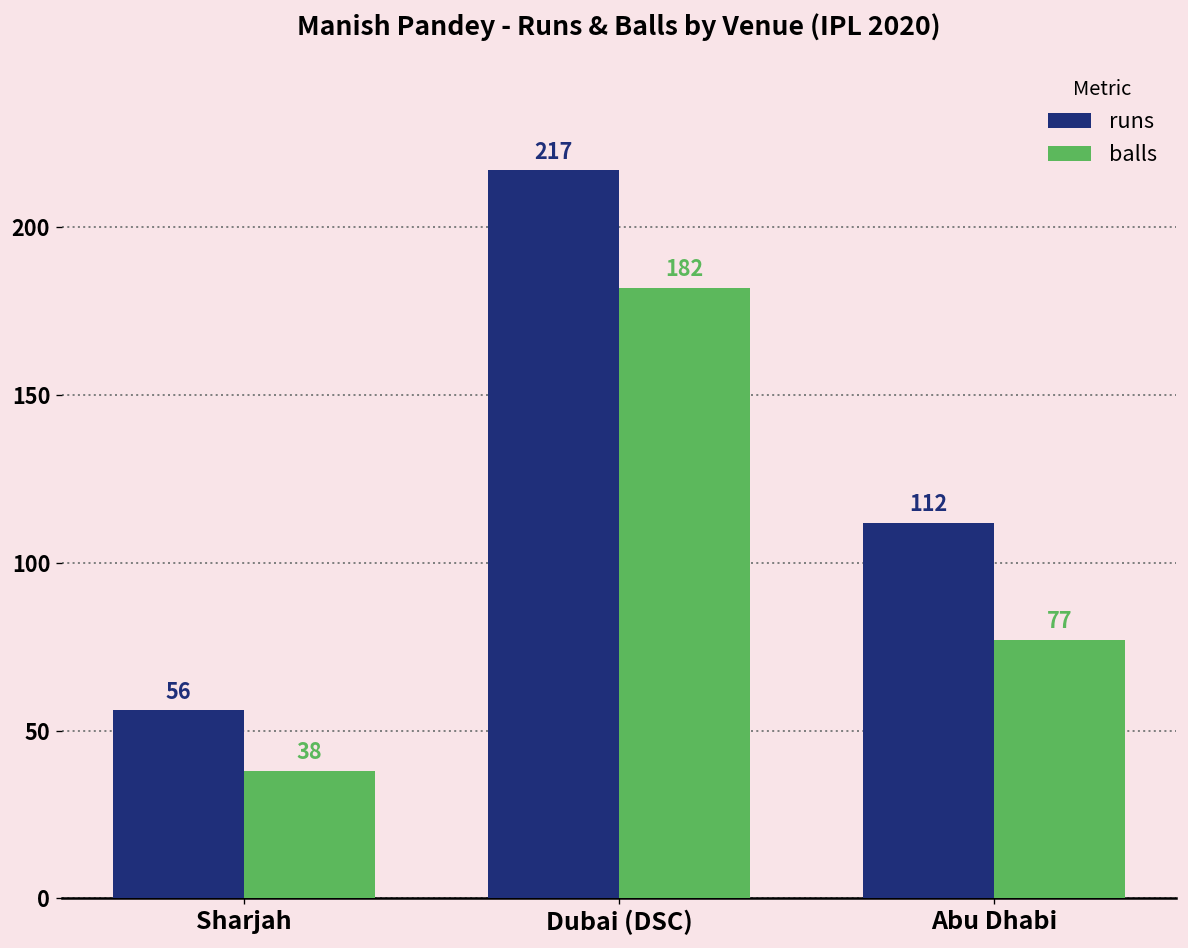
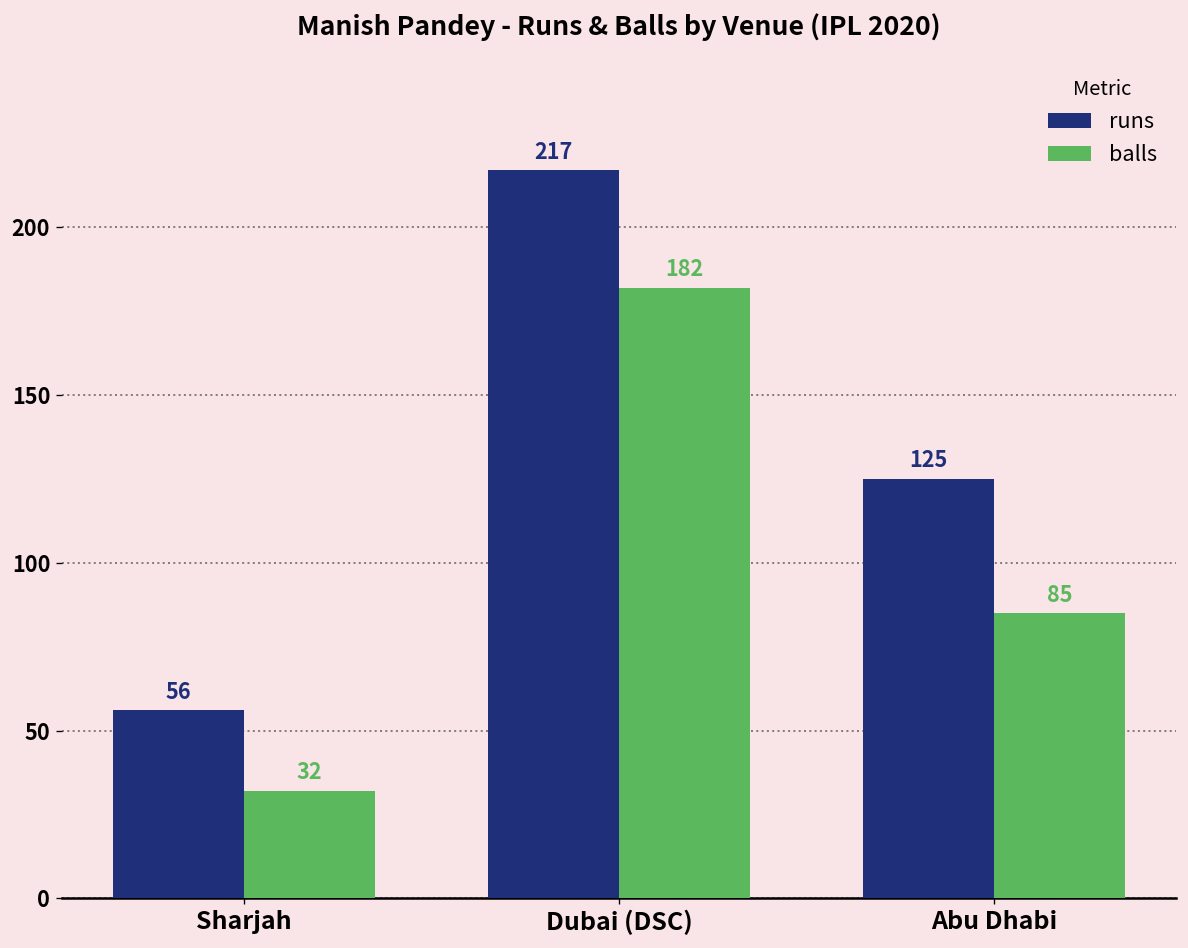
balls, Sharjah: 38 -> 32
runs, Abu Dhabi: 112 -> 125
balls, Abu Dhabi: 77 -> 85
